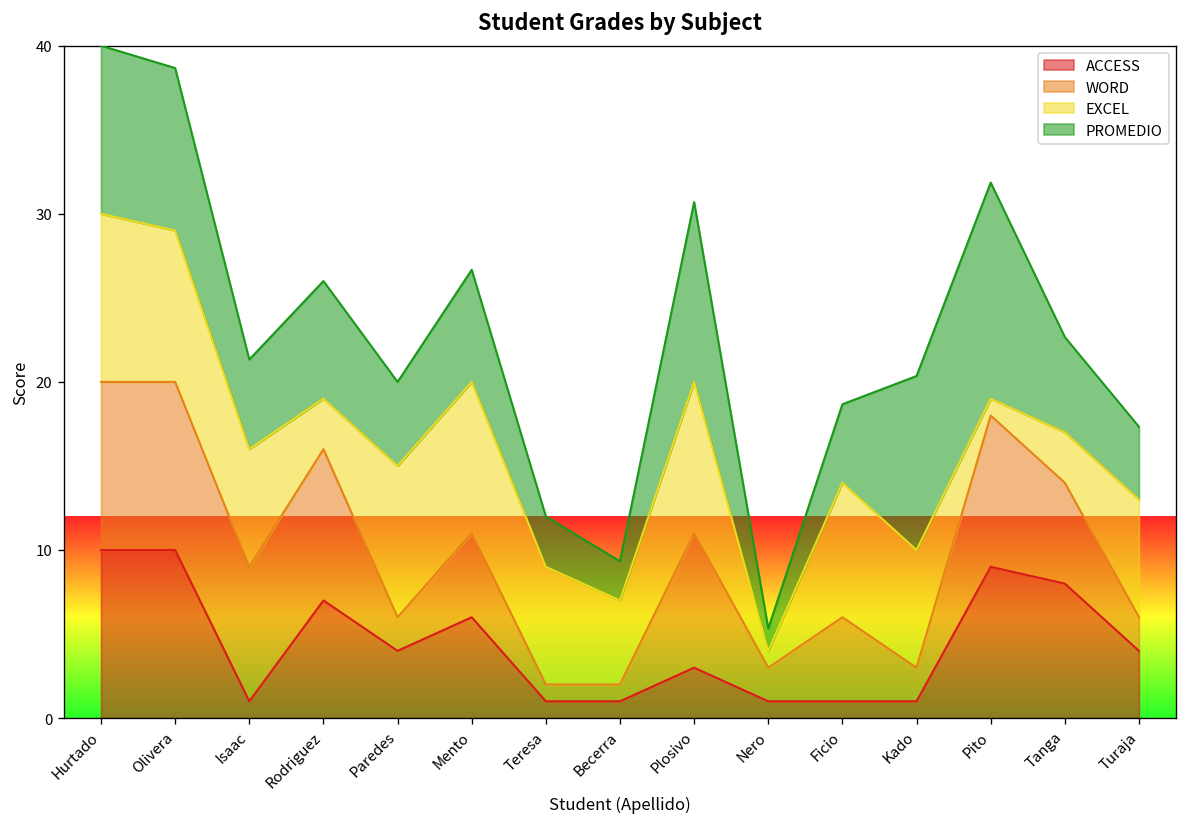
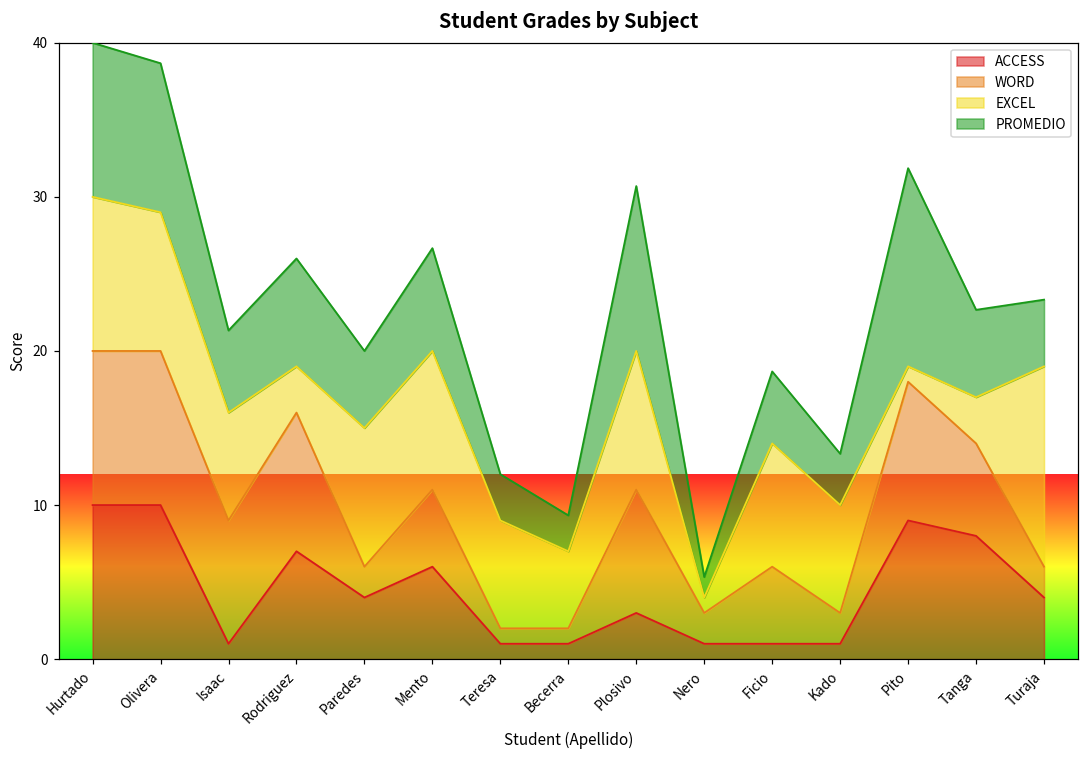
PROMEDIO, Kado: 10.4 -> 3.3
EXCEL, Turaja: 7 -> 13
